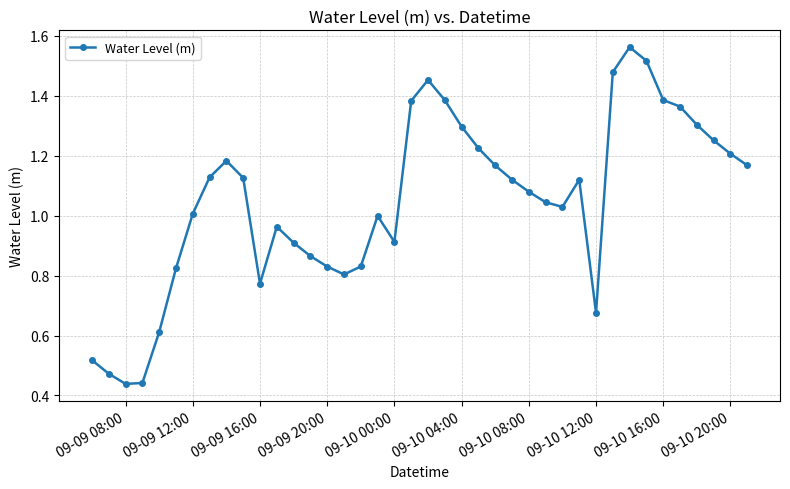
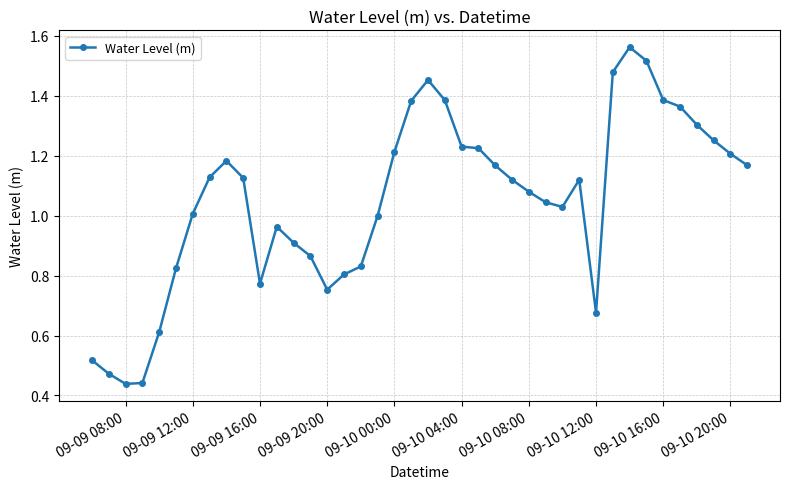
09-09 20:00: 0.83 -> 0.75
09-10 00:00: 0.91 -> 1.21
09-10 04:00: 1.30 -> 1.23
